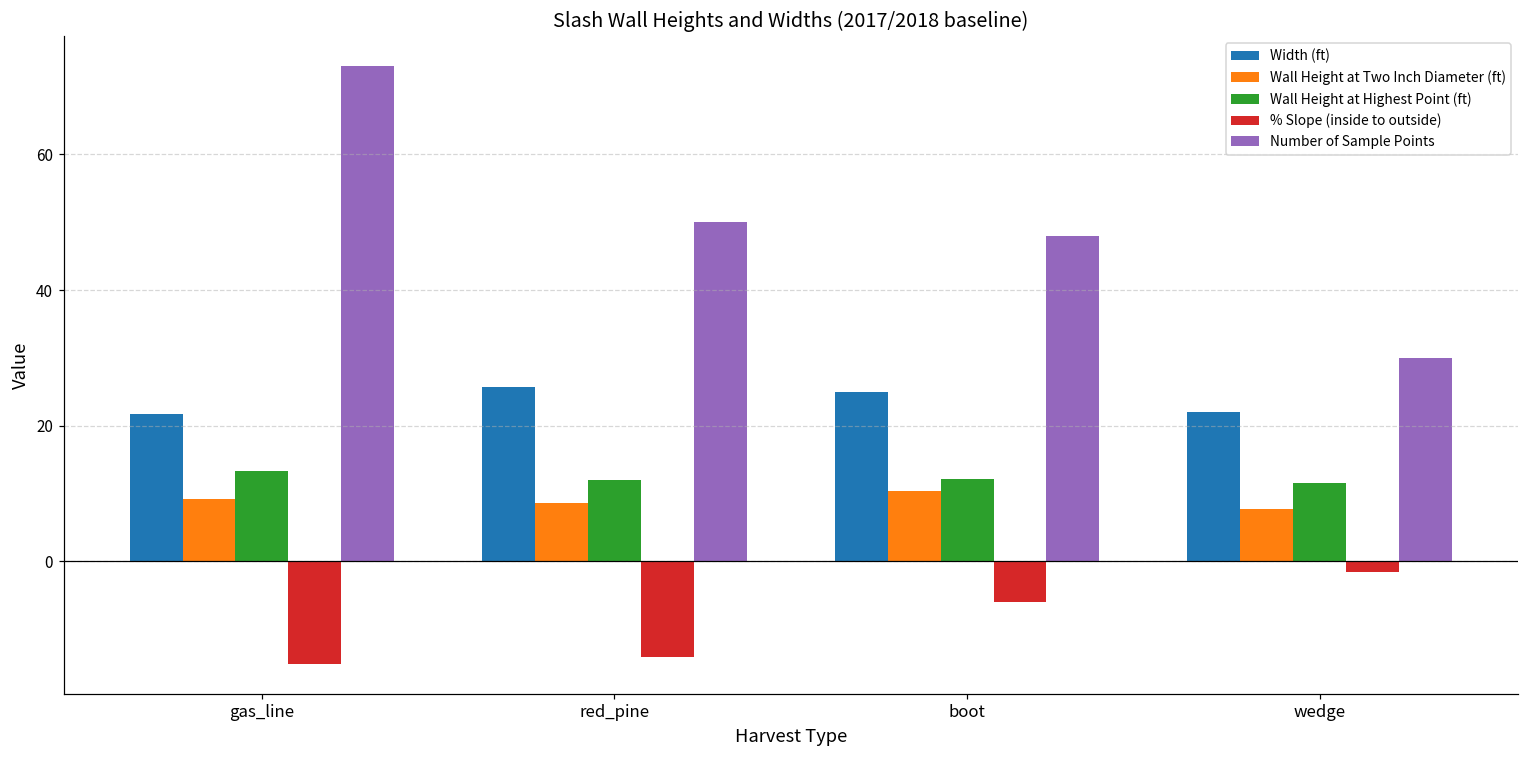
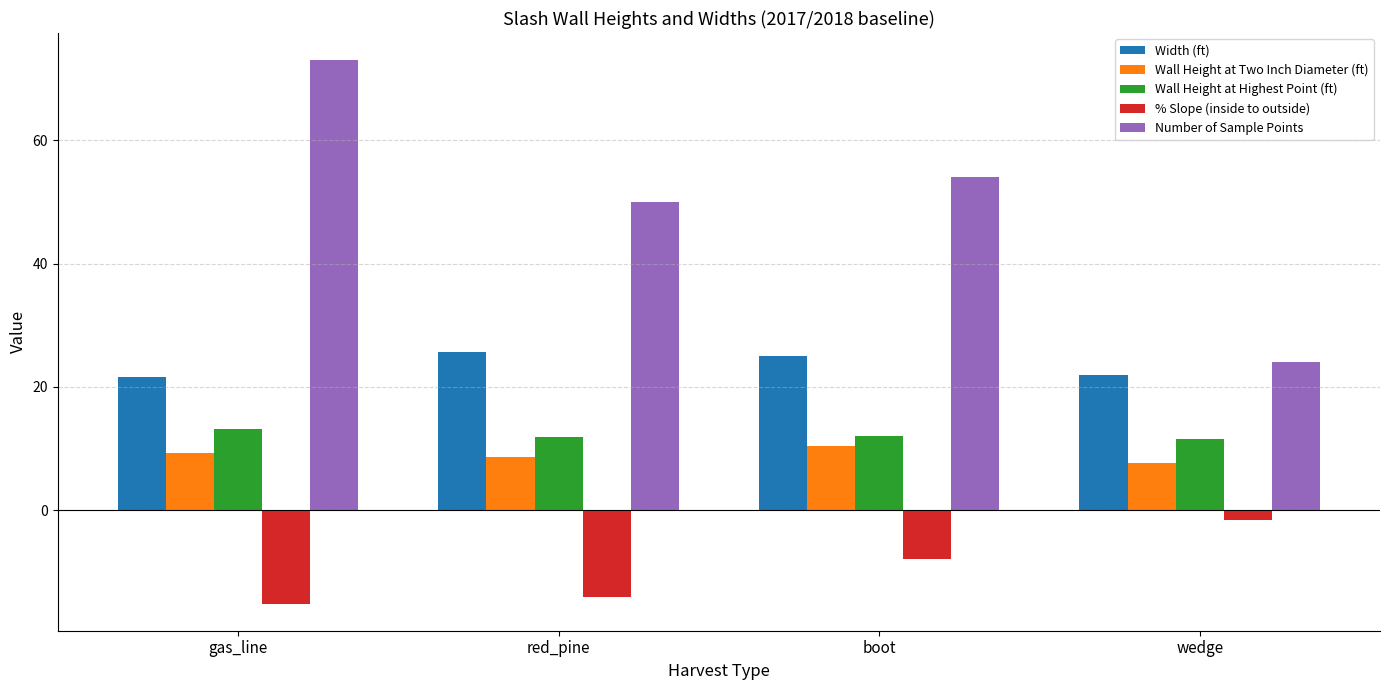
% Slope (inside to outside), boot: -6 -> -8
Number of Sample Points, boot: 48 -> 54
Number of Sample Points, wedge: 30 -> 24
